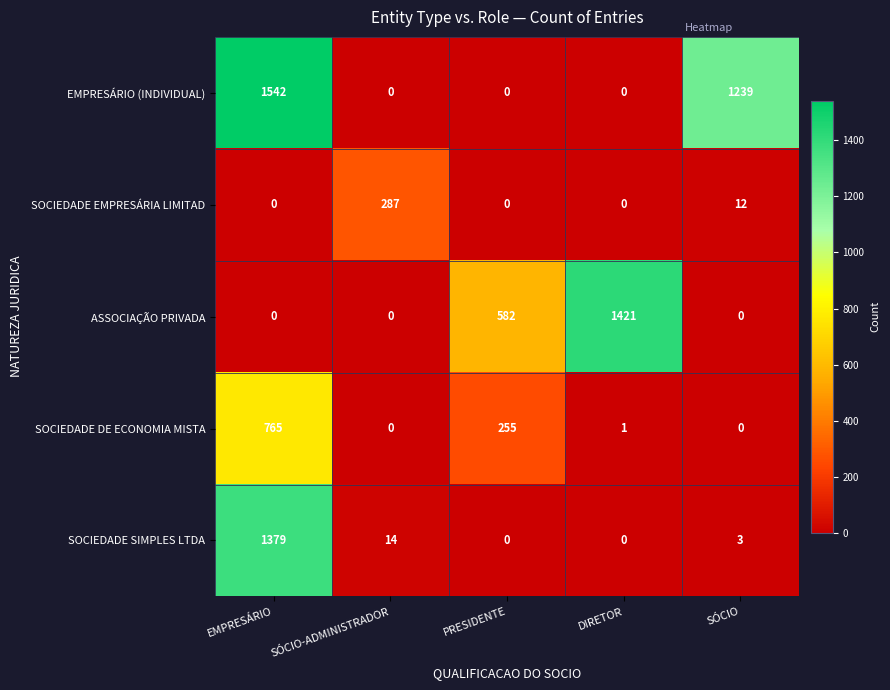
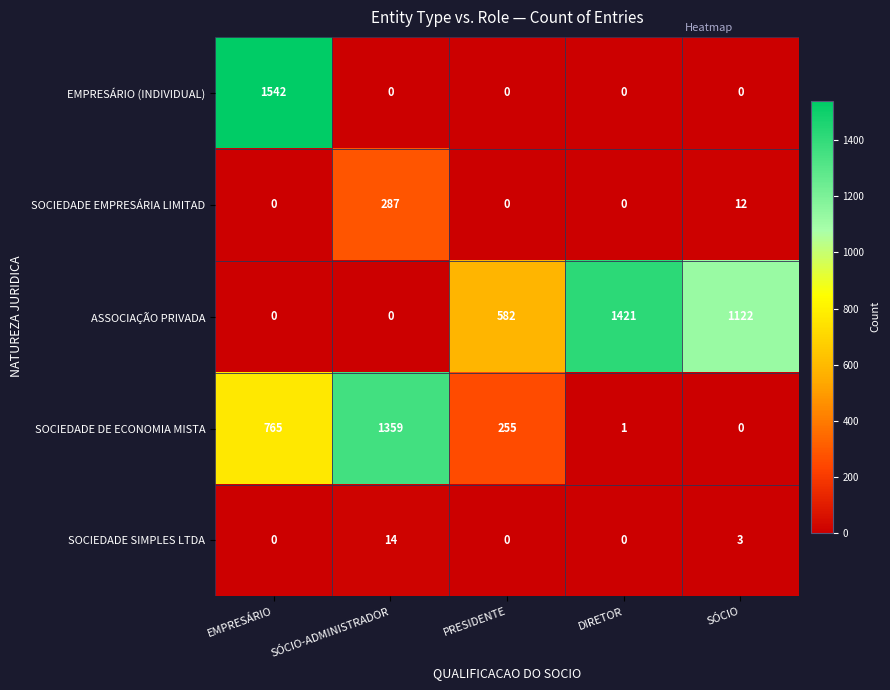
EMPRESÁRIO (INDIVIDUAL), SÓCIO: 1239 -> 0
ASSOCIAÇÃO PRIVADA, SÓCIO: 0 -> 1122
SOCIEDADE DE ECONOMIA MISTA, SÓCIO-ADMINISTRADOR: 0 -> 1359
SOCIEDADE SIMPLES LTDA, EMPRESÁRIO: 1379 -> 0
